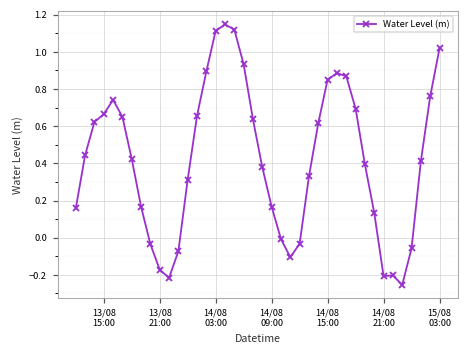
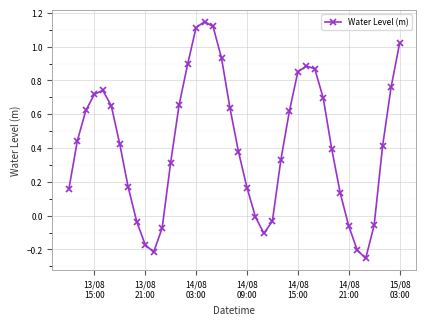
13/08 15:00: 0.66 -> 0.72
14/08 21:00: -0.21 -> -0.06
